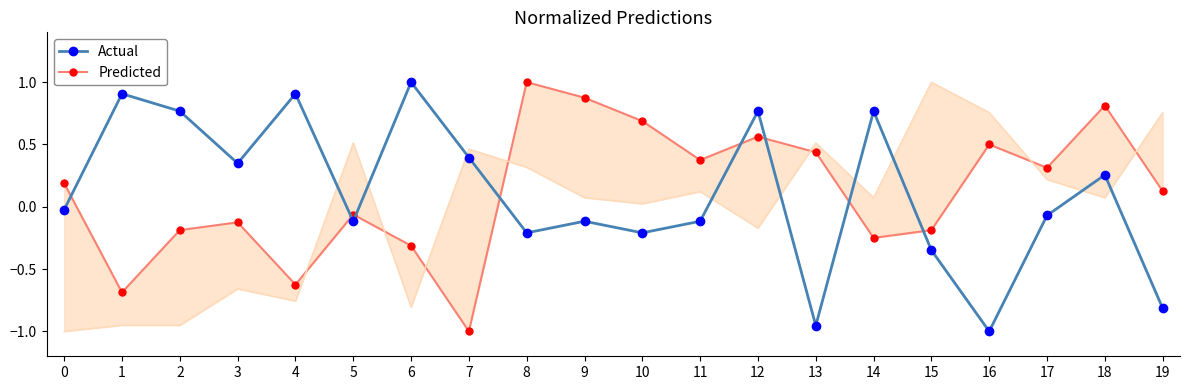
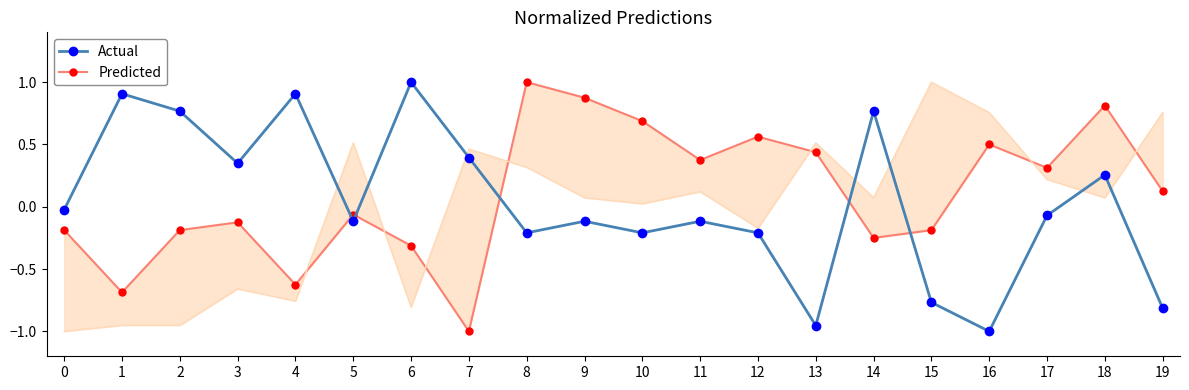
Predicted, 0: 0.19 -> -0.19
Actual, 12: 0.77 -> -0.21
Actual, 15: -0.35 -> -0.77
